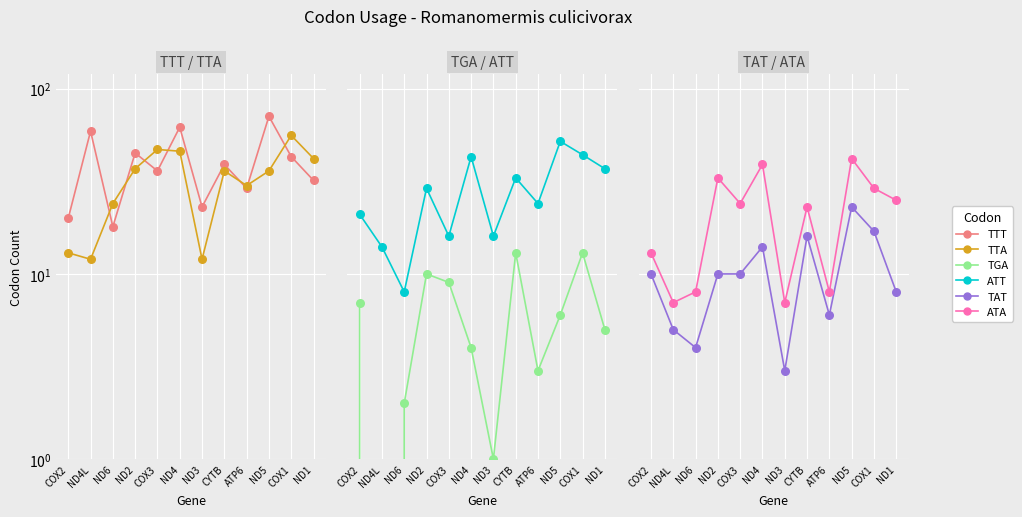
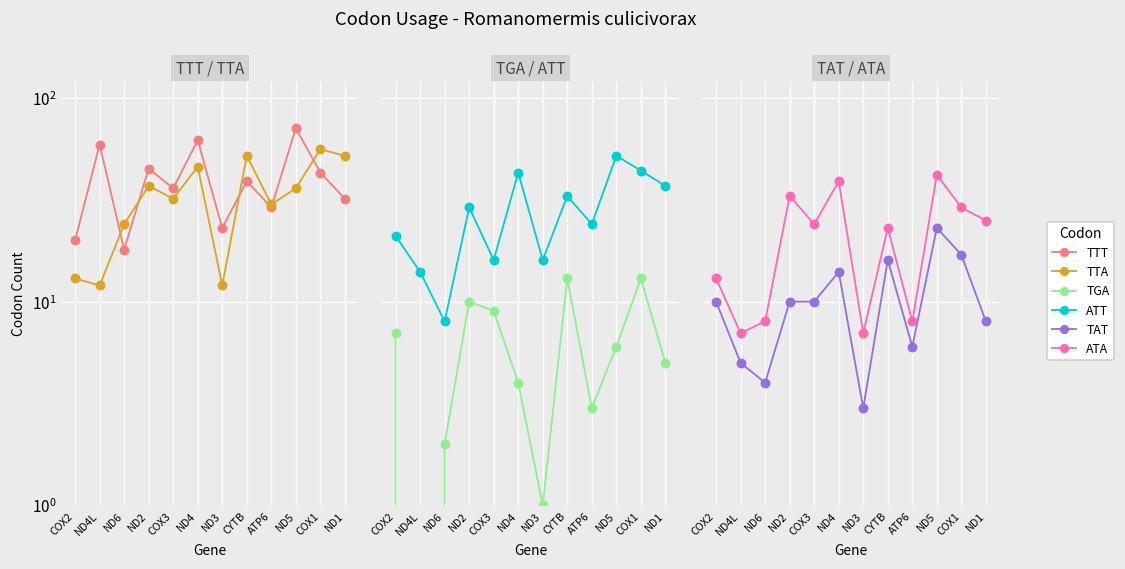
TTT / TTA, TTA, COX3: 47 -> 32
TTT / TTA, TTA, CYTB: 36 -> 52
TTT / TTA, TTA, ND1: 42 -> 52
